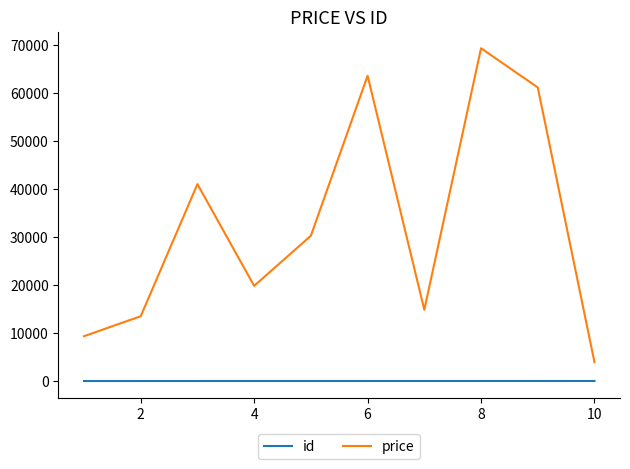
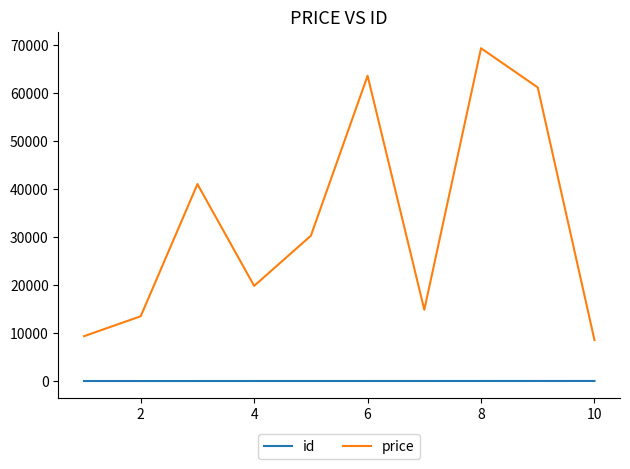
price, 10: 4000 -> 9000
